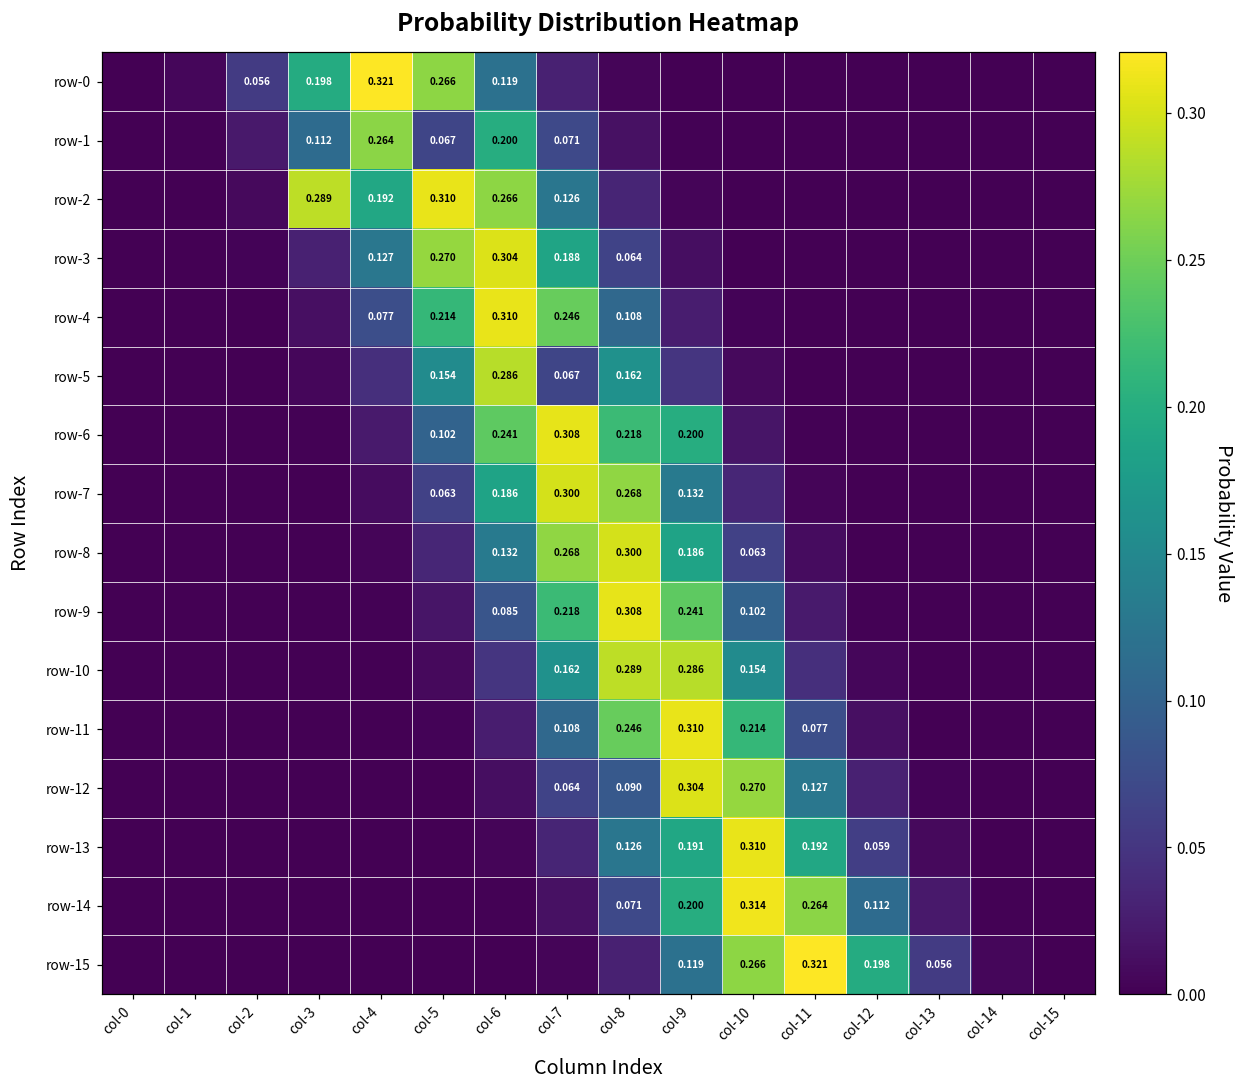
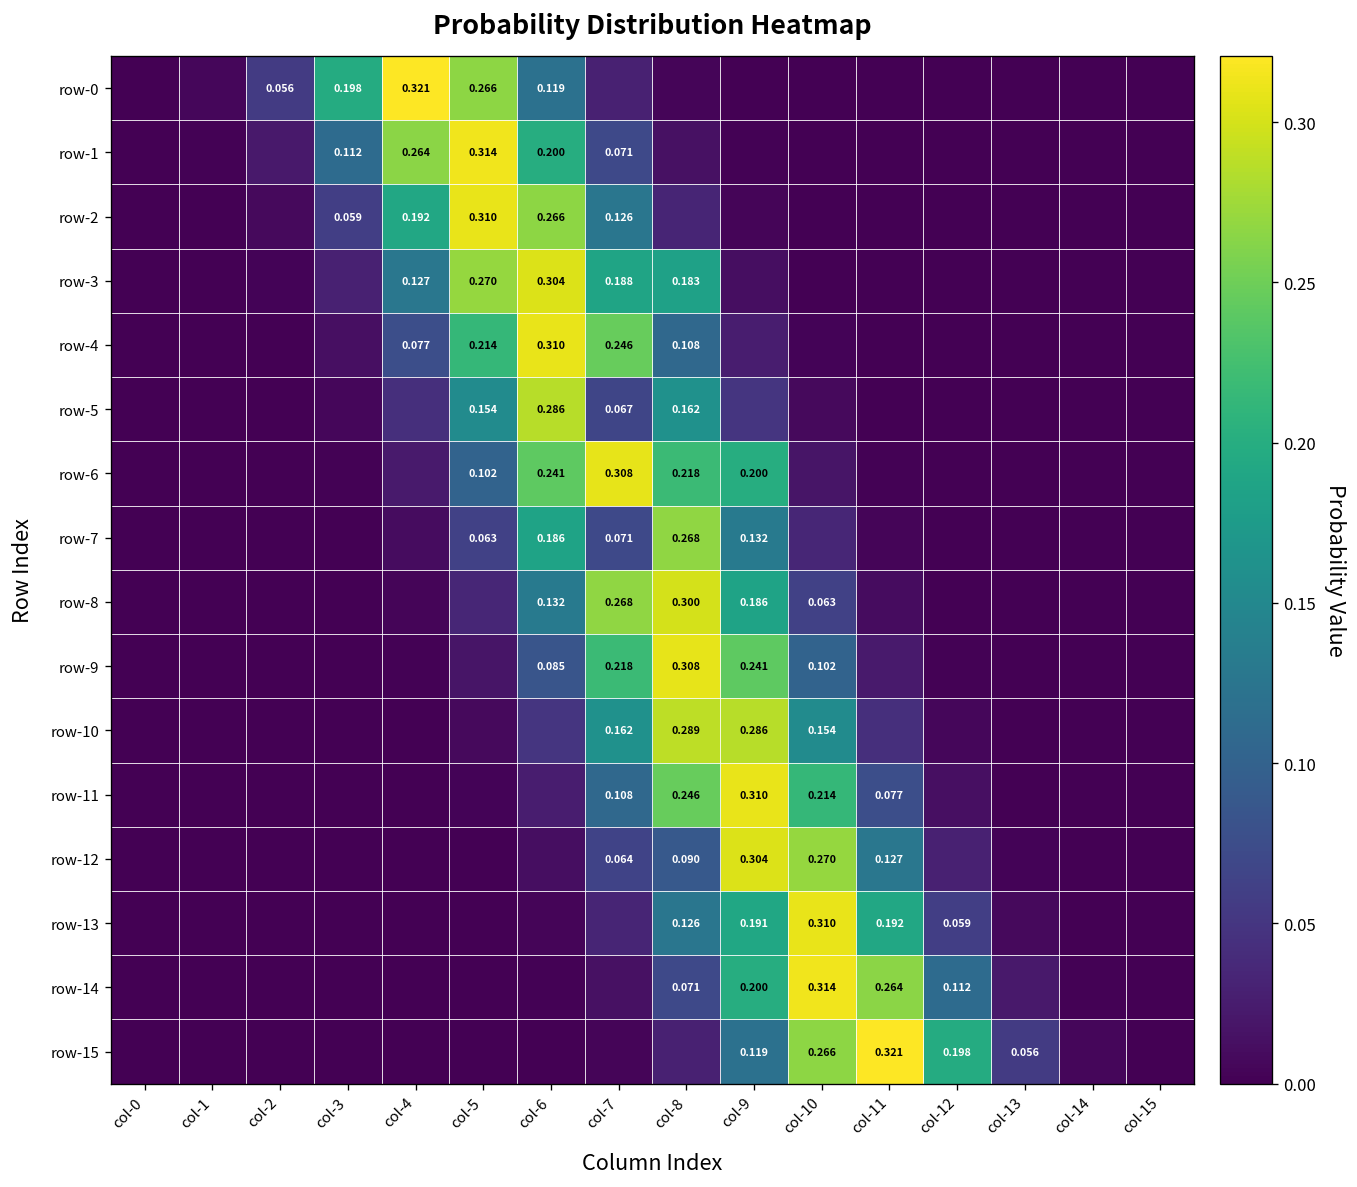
row-1, col-5: 0.067 -> 0.314
row-2, col-3: 0.289 -> 0.059
row-3, col-8: 0.064 -> 0.183
row-7, col-7: 0.300 -> 0.071
